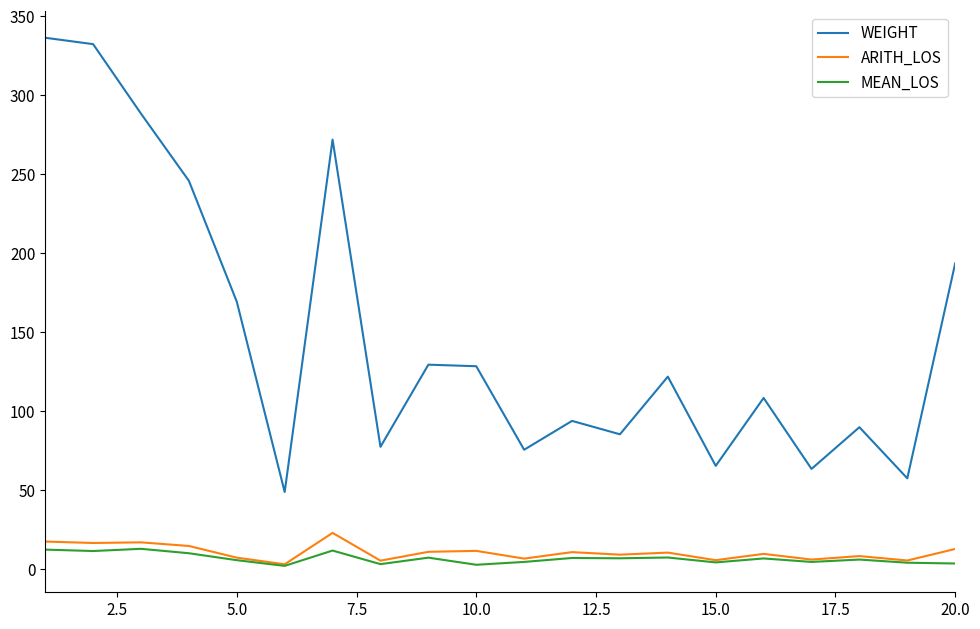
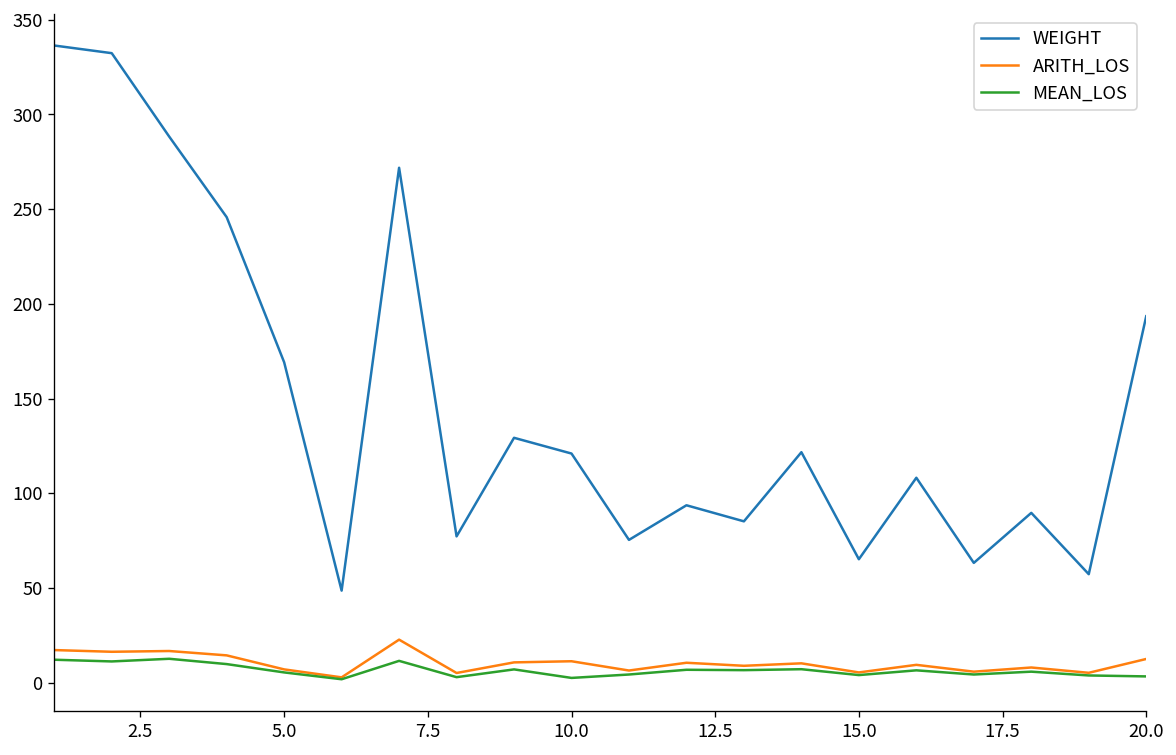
WEIGHT, 10.0: 128 -> 121
